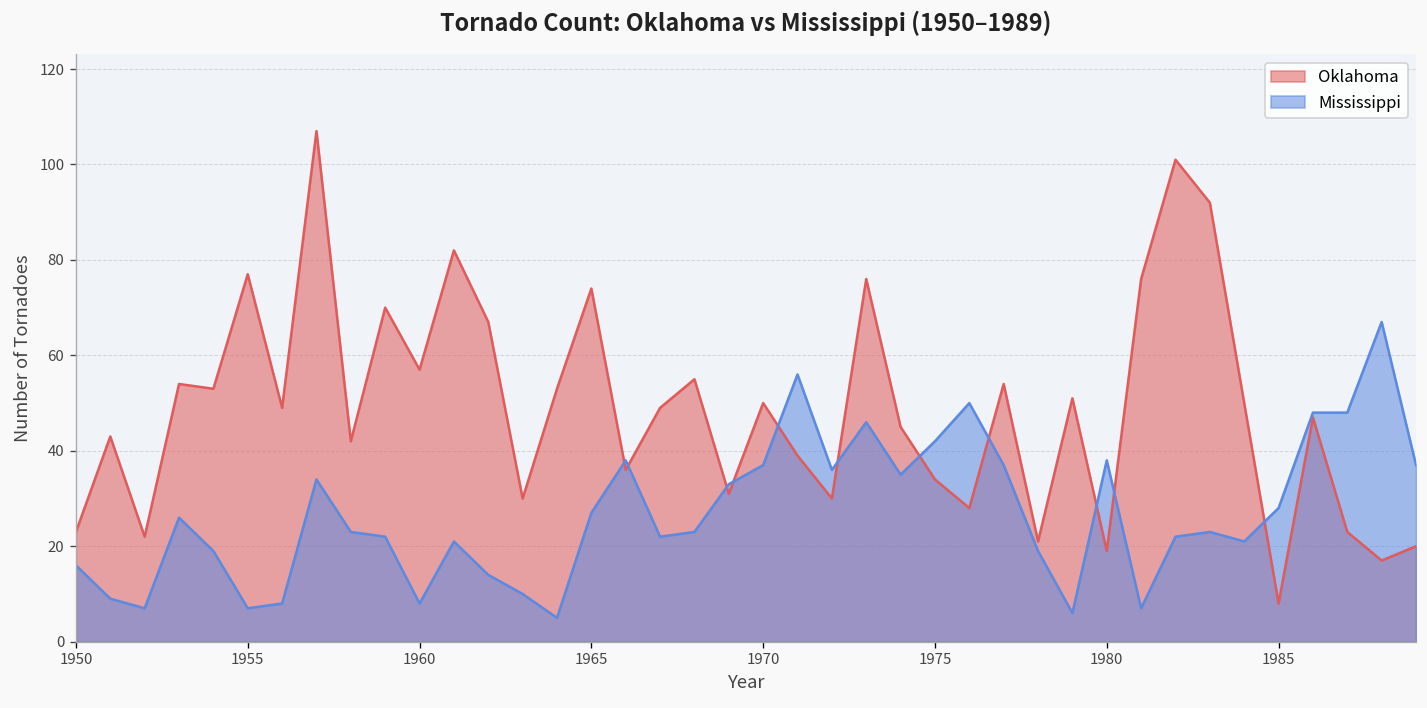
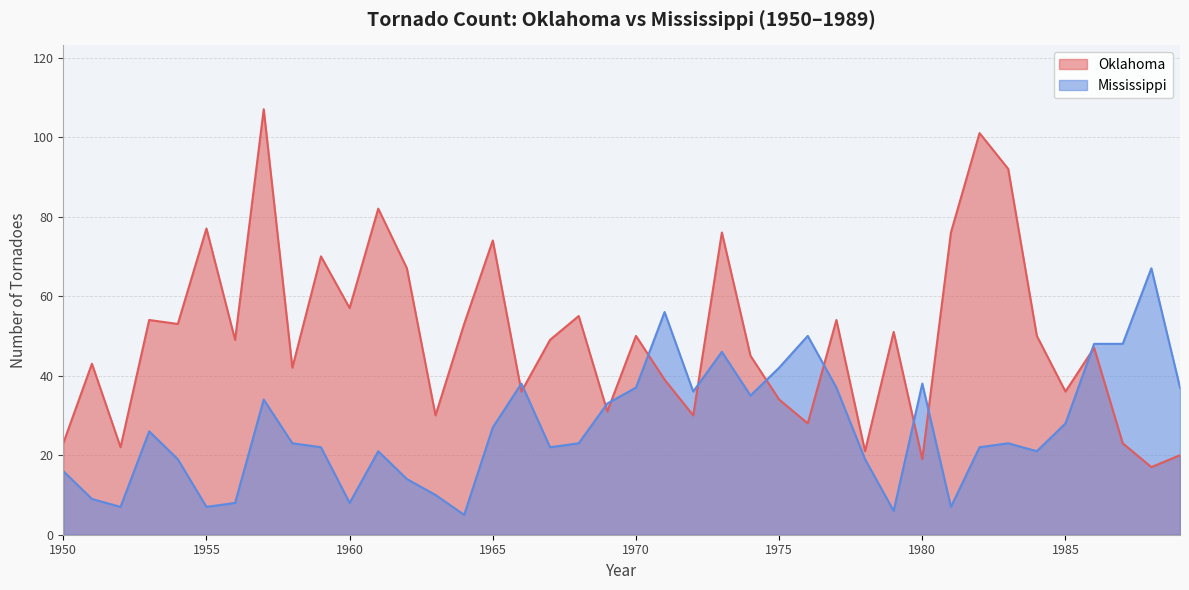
Oklahoma, 1985: 8 -> 36
